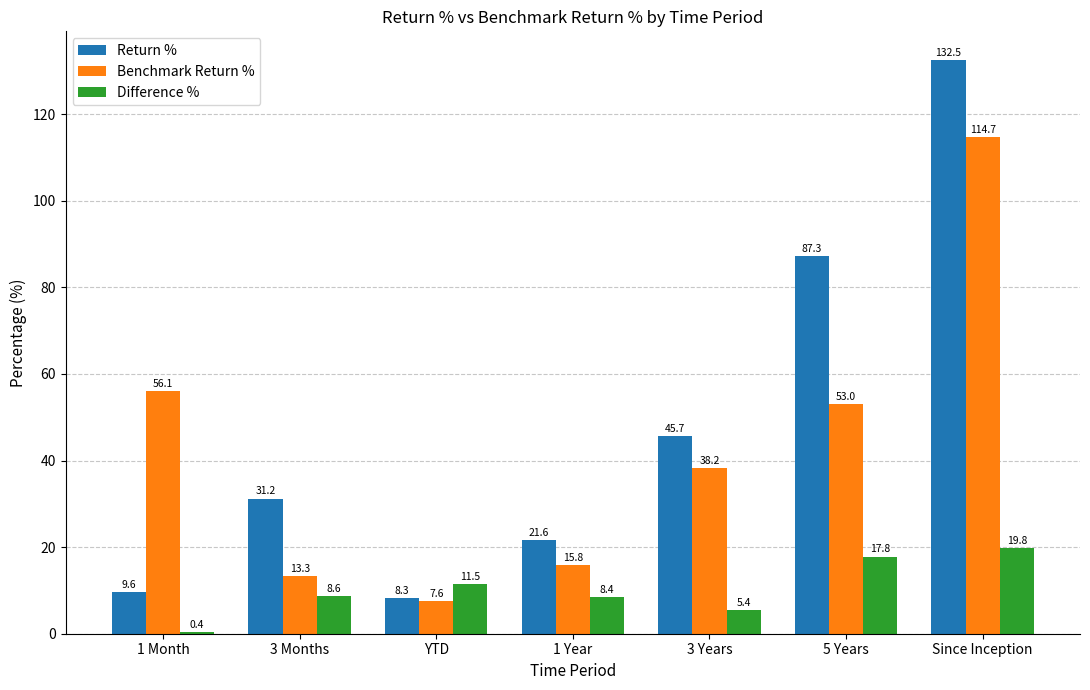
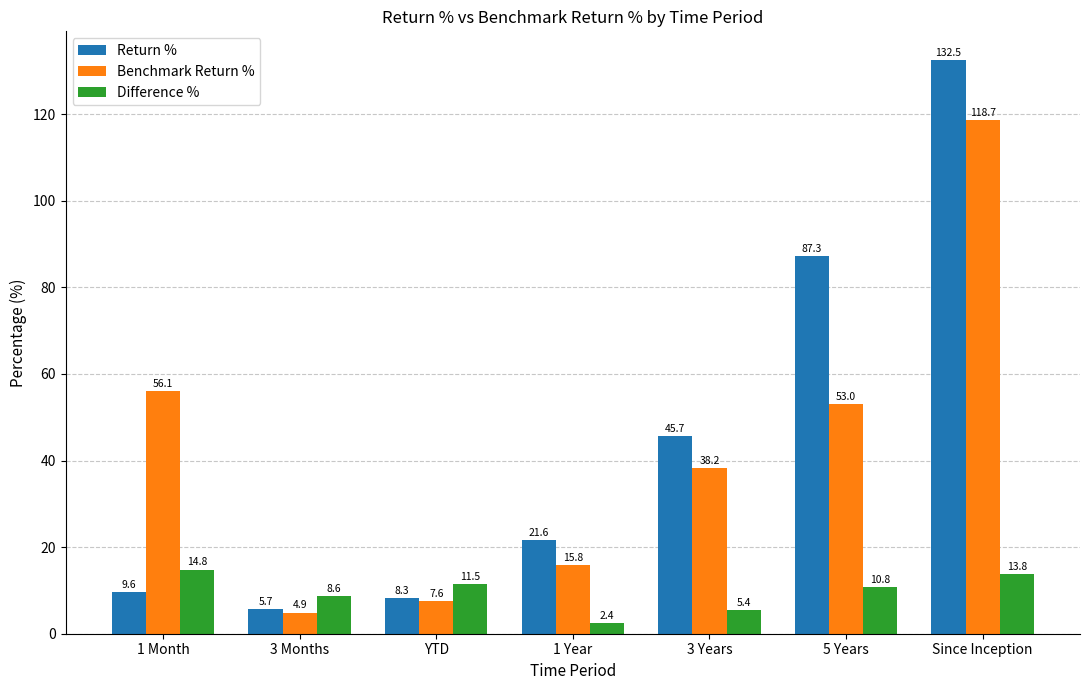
Difference %, 1 Month: 0.4 -> 14.8
Return %, 3 Months: 31.2 -> 5.7
Benchmark Return %, 3 Months: 13.3 -> 4.9
Difference %, 1 Year: 8.4 -> 2.4
Difference %, 5 Years: 17.8 -> 10.8
Benchmark Return %, Since Inception: 114.7 -> 118.7
Difference %, Since Inception: 19.8 -> 13.8
